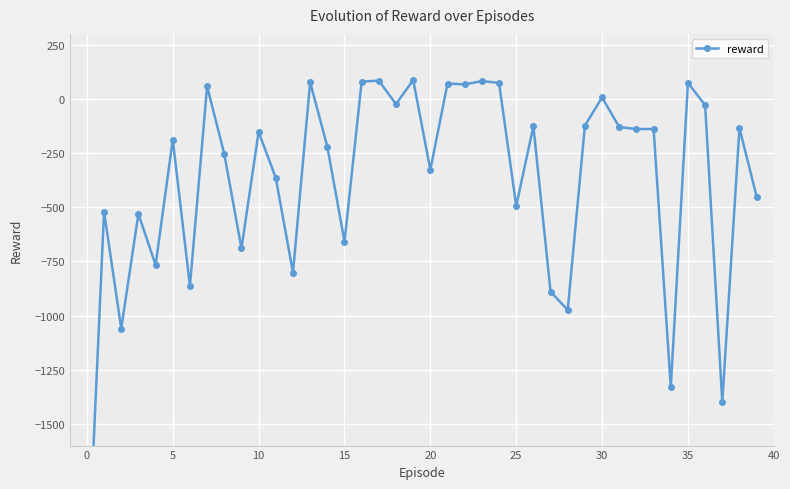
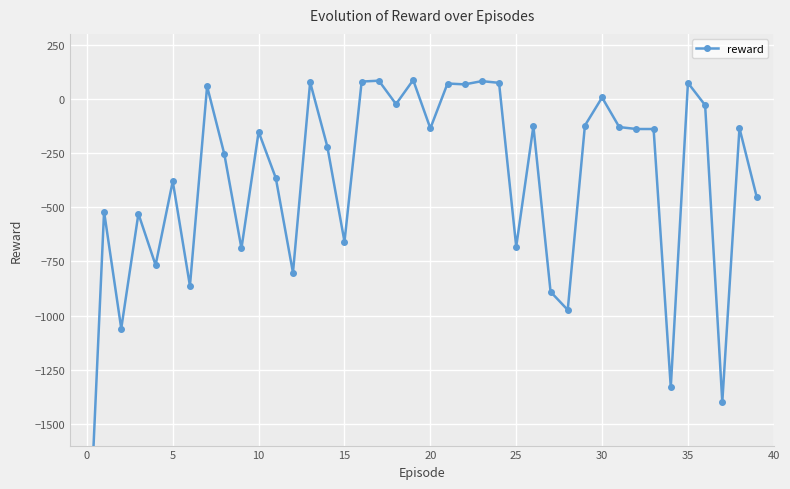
5: -190 -> -380
20: -330 -> -140
25: -490 -> -680
